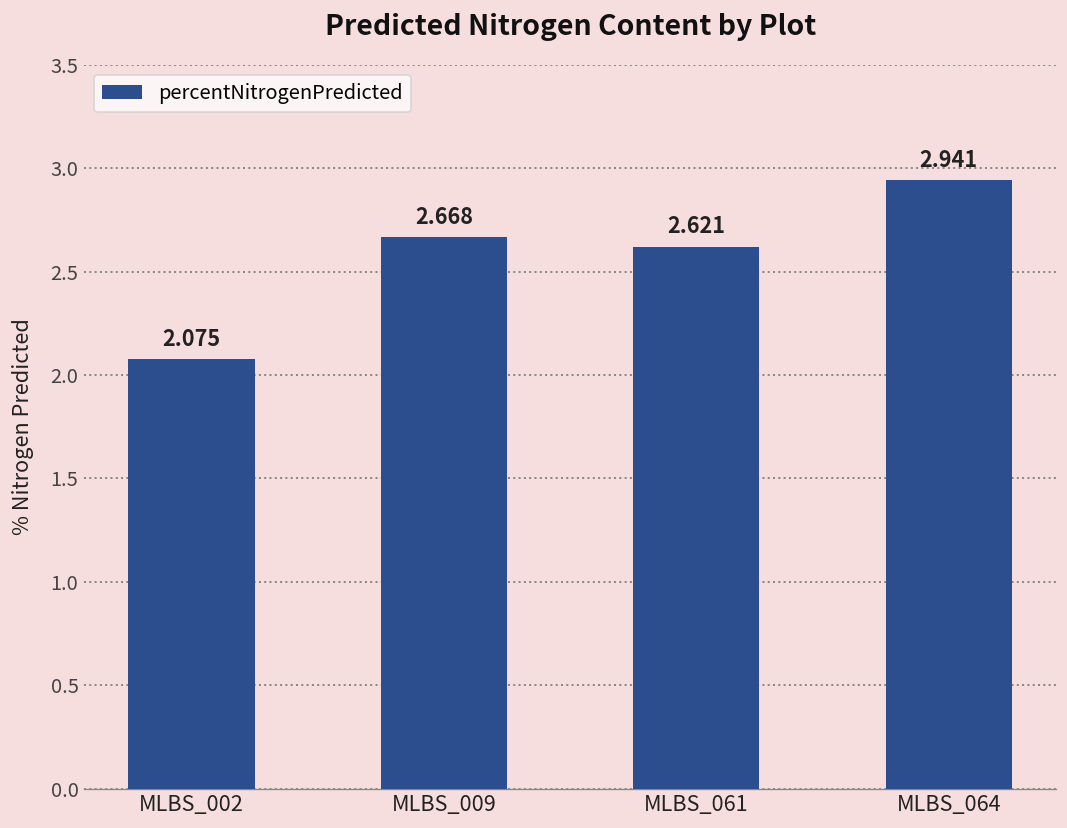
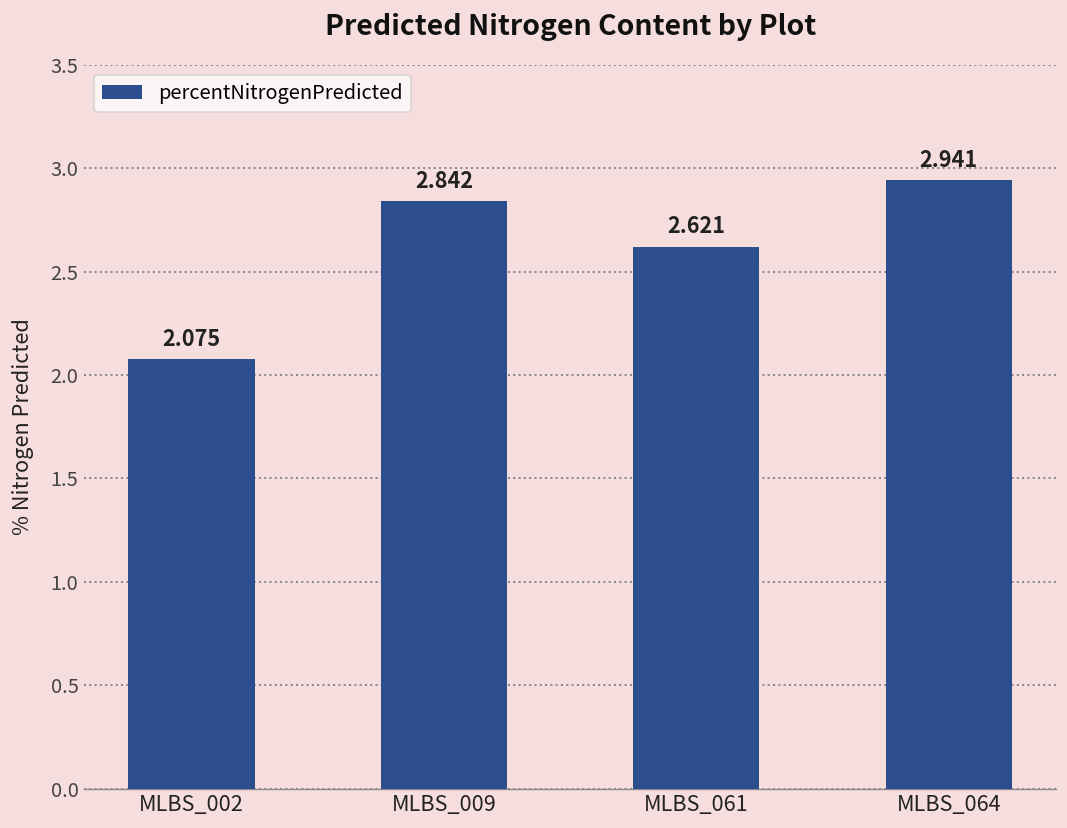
MLBS_009: 2.668 -> 2.842
